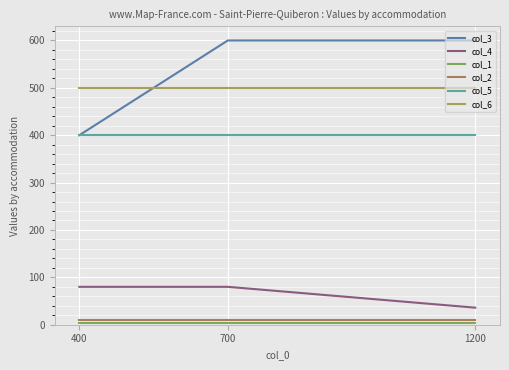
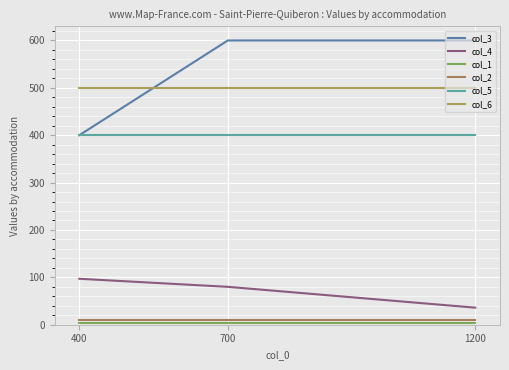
col_4, 400: 80 -> 100
